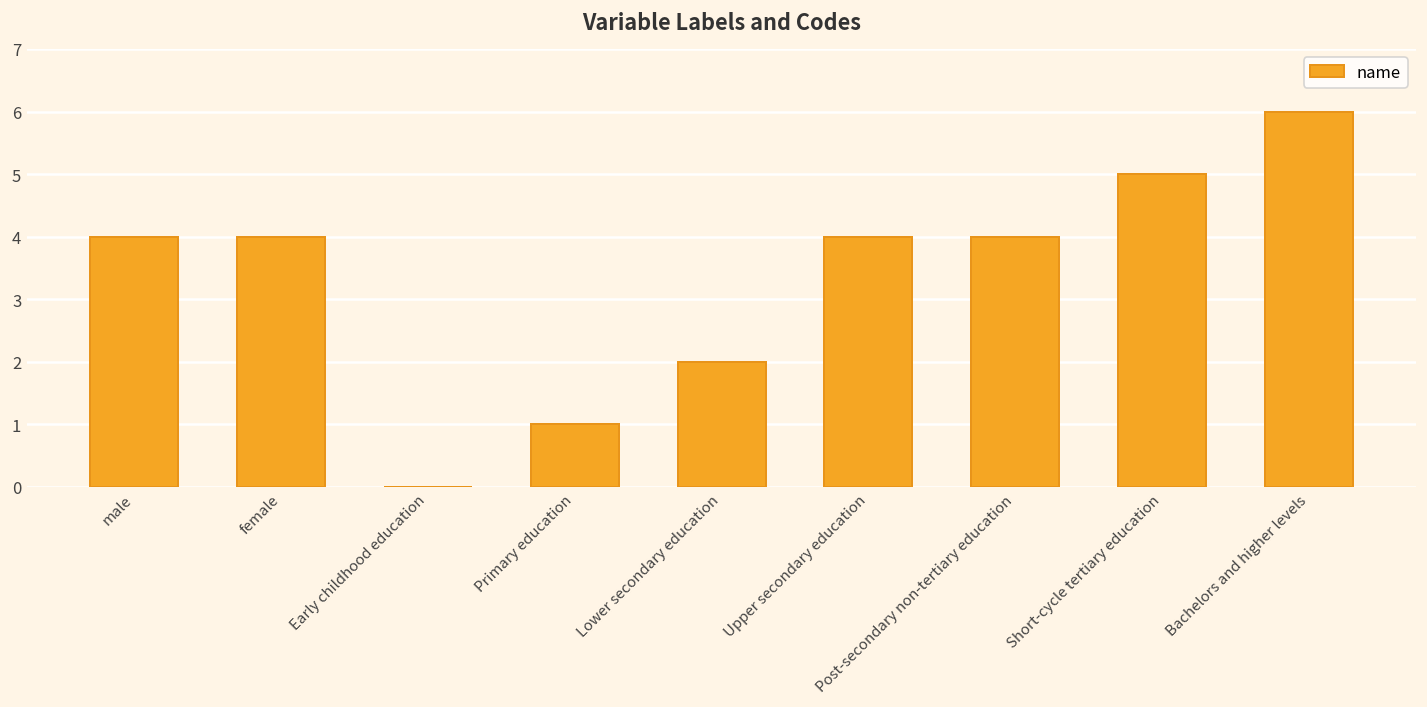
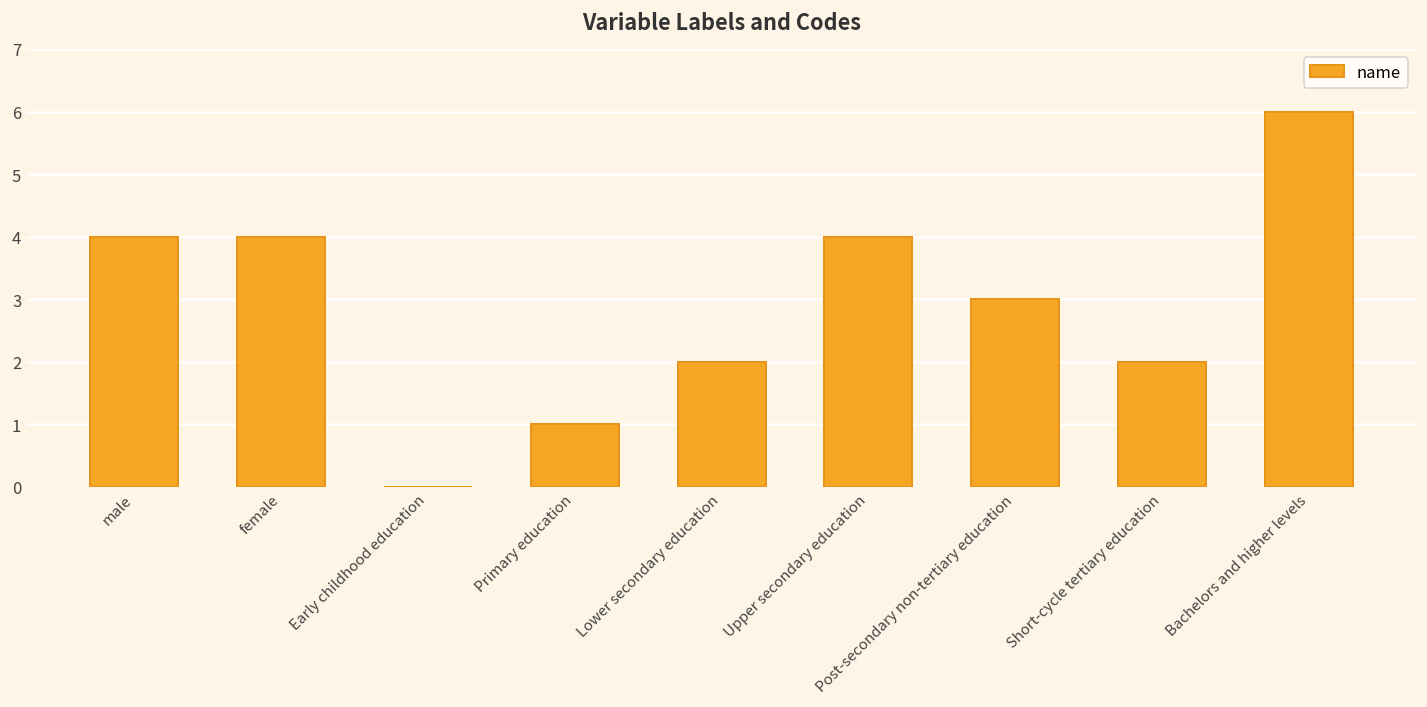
Post-secondary non-tertiary education: 4 -> 3
Short-cycle tertiary education: 5 -> 2
